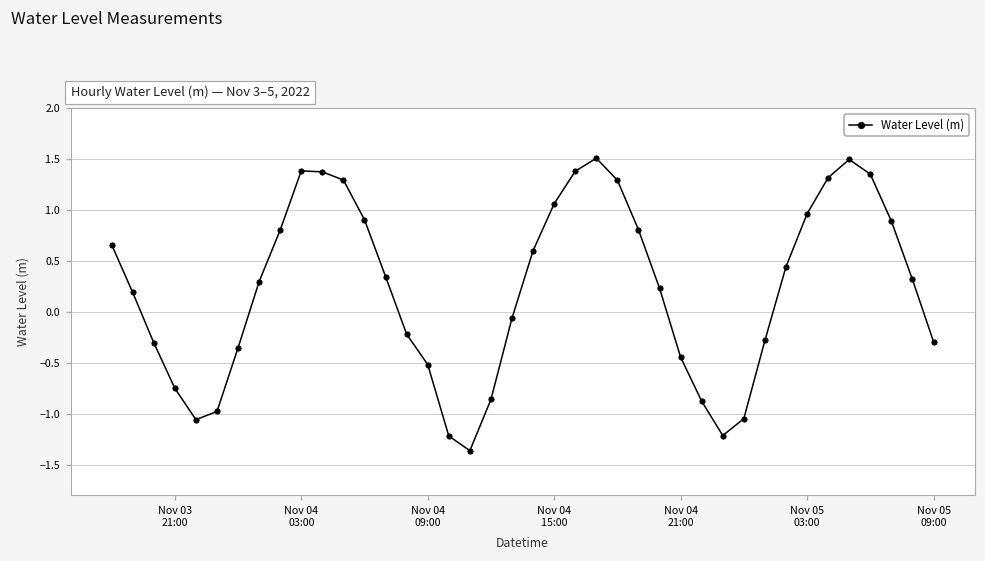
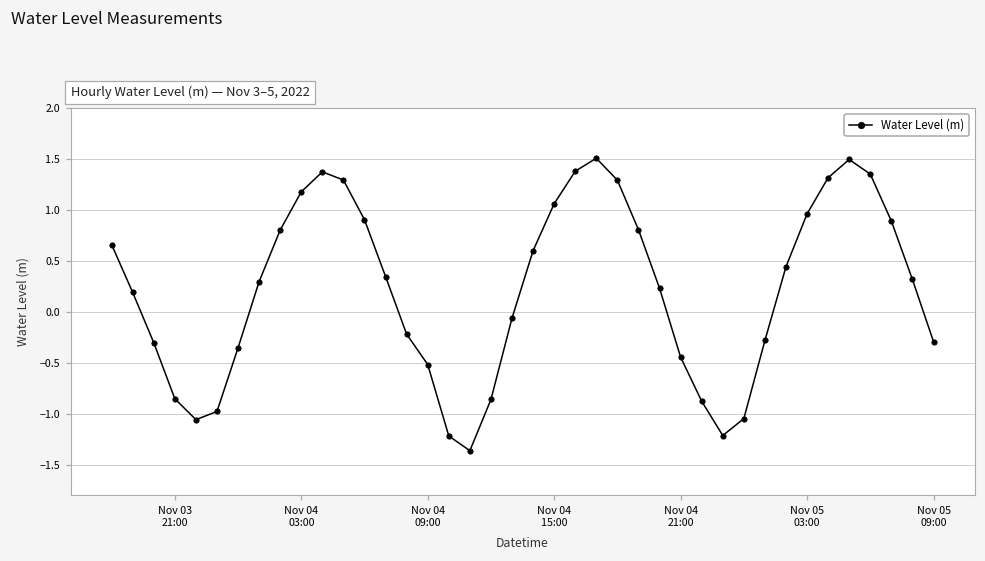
Nov 03 21:00: -0.7 -> -0.9
Nov 04 03:00: 1.4 -> 1.2
